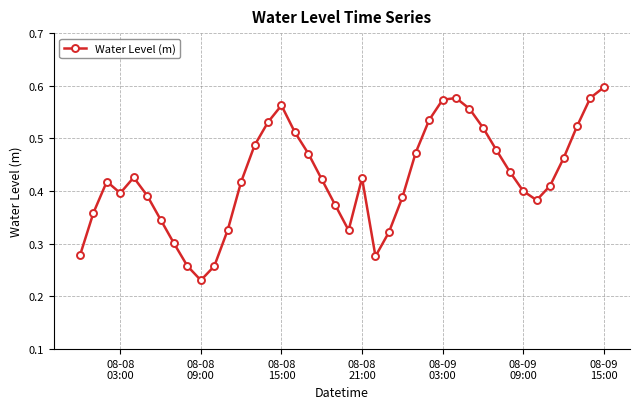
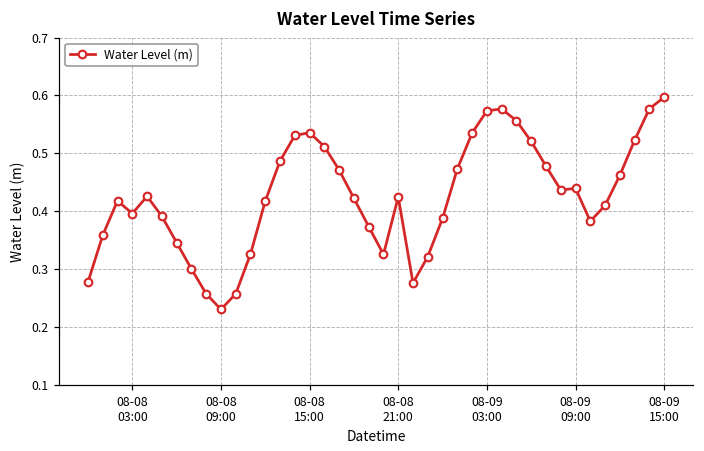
08-08 15:00: 0.56 -> 0.54
08-09 09:00: 0.40 -> 0.44
